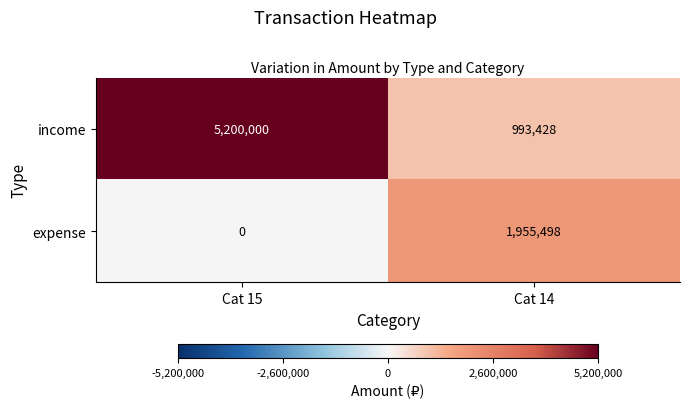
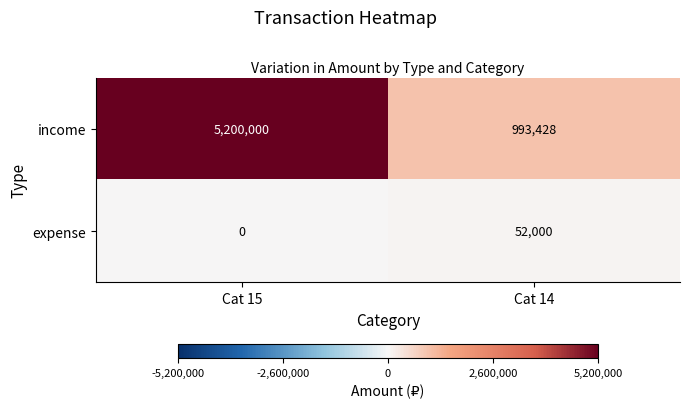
expense, Cat 14: 1,955,498 -> 52,000
